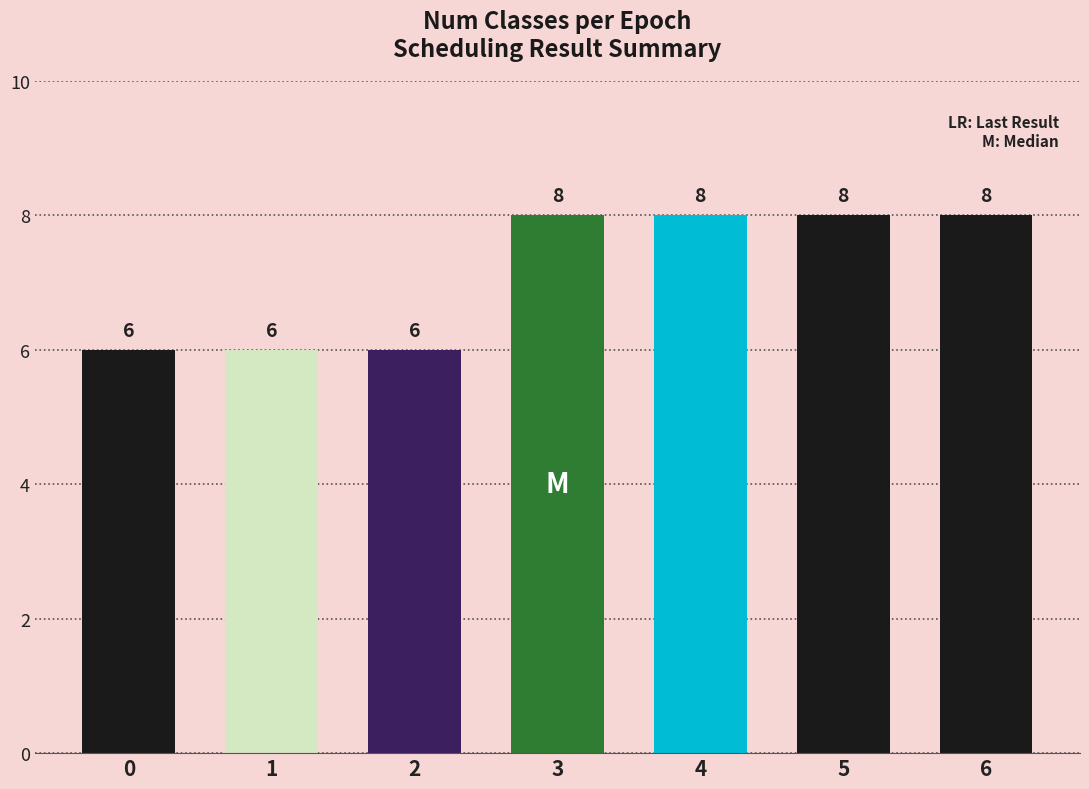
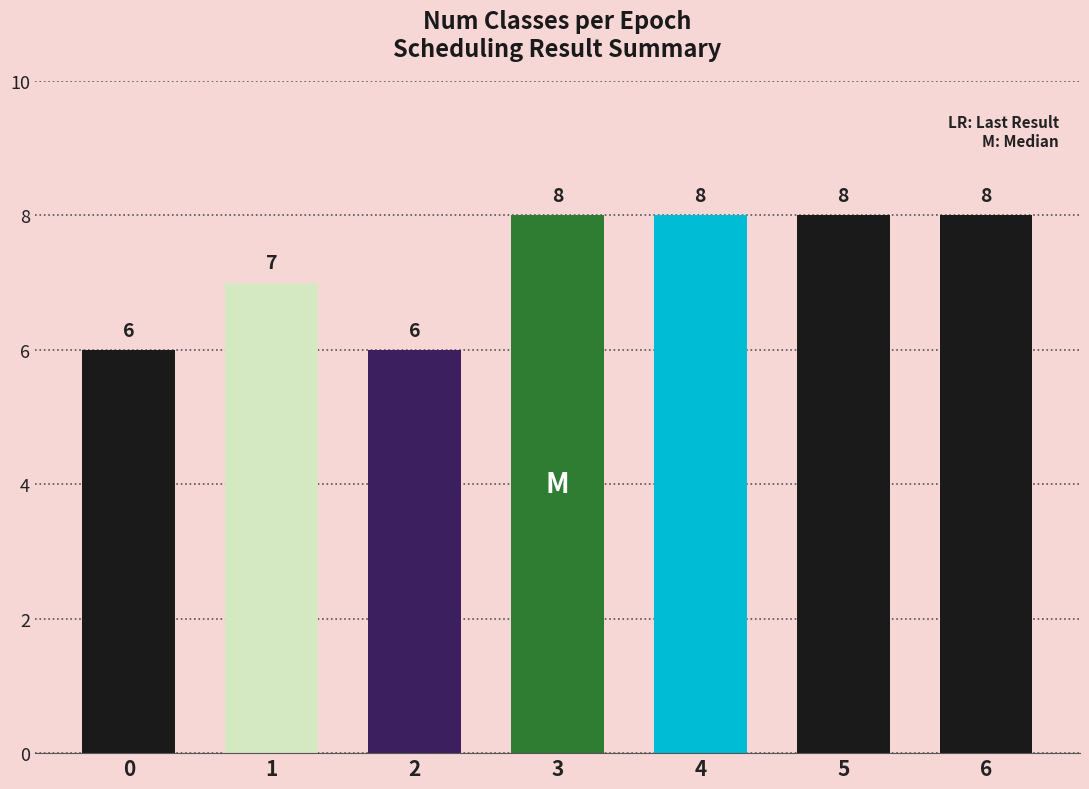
1: 6 -> 7
